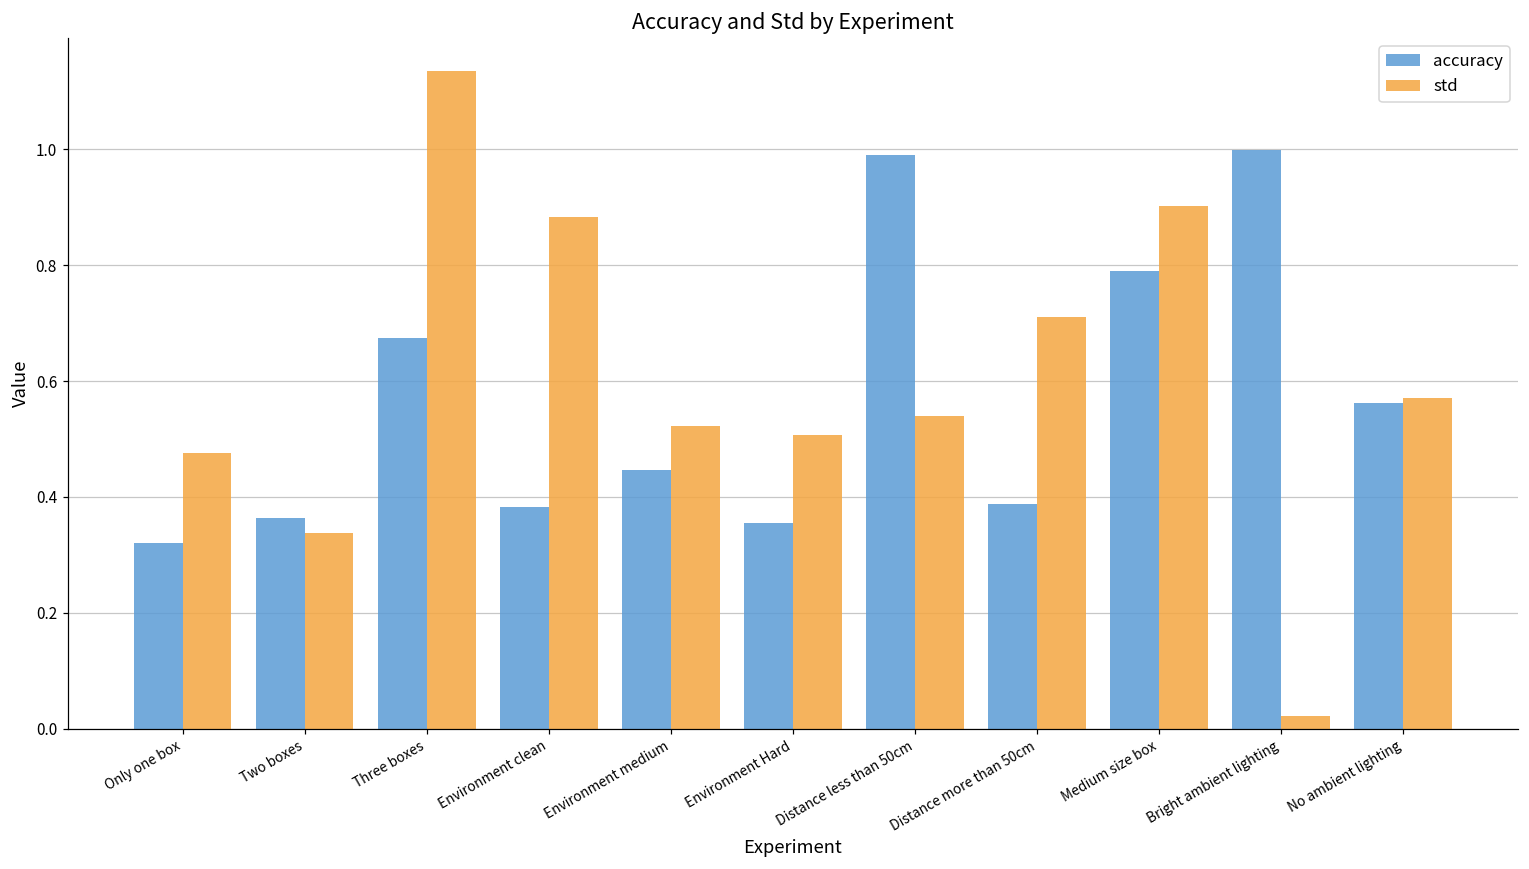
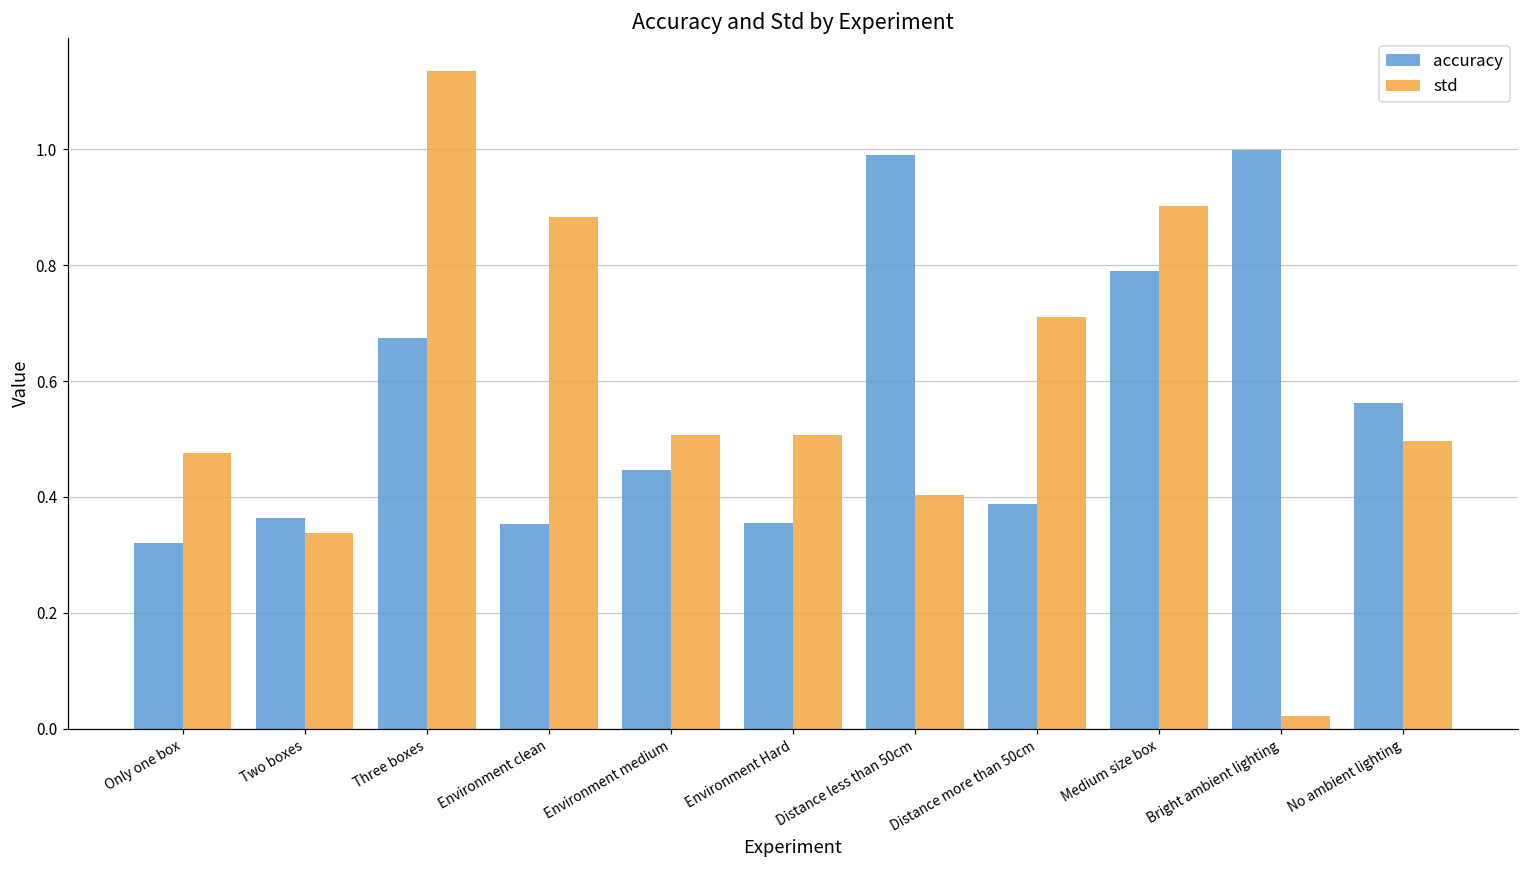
accuracy, Environment clean: 0.38 -> 0.35
std, Environment medium: 0.52 -> 0.51
std, Distance less than 50cm: 0.54 -> 0.40
std, No ambient lighting: 0.57 -> 0.50
